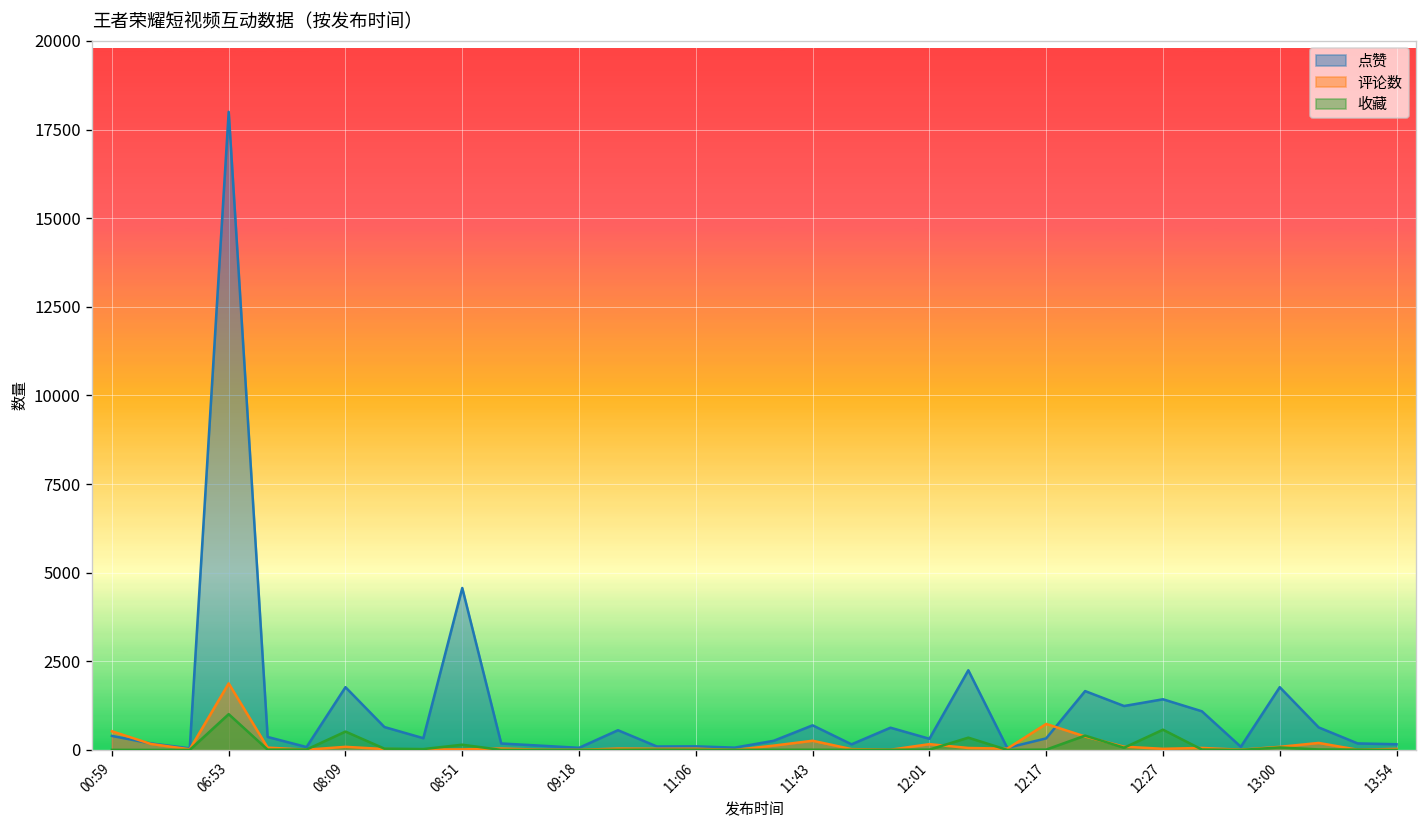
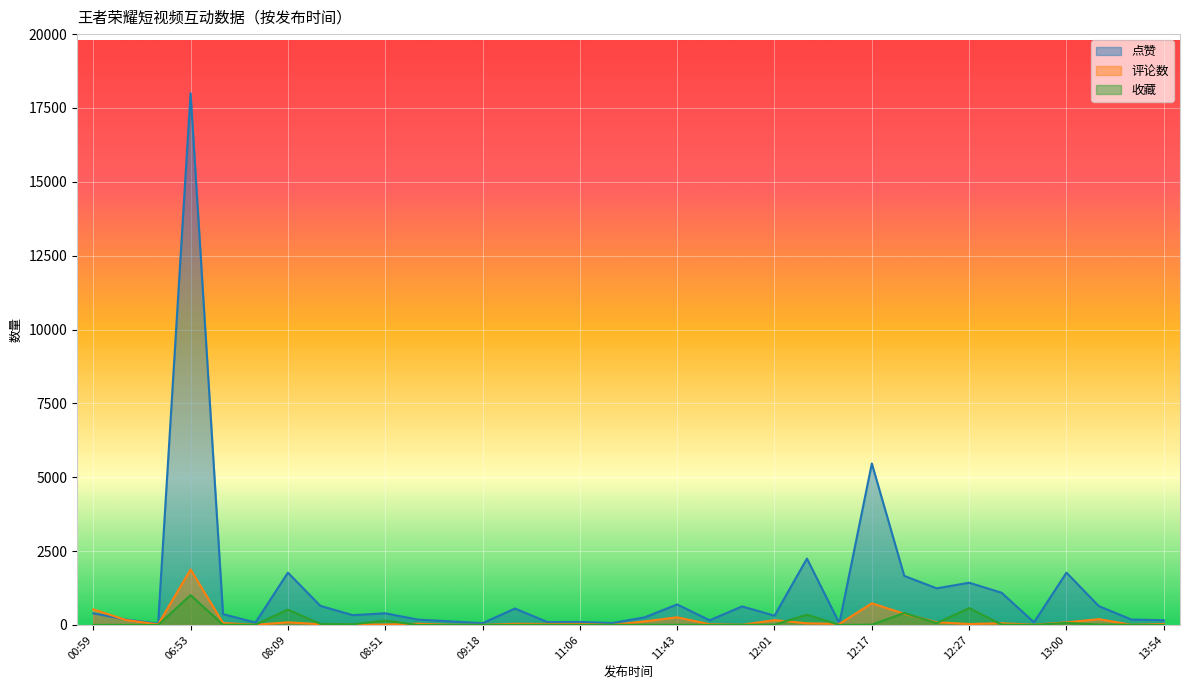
点赞, 08:51: 4600 -> 400
点赞, 12:17: 300 -> 5500
